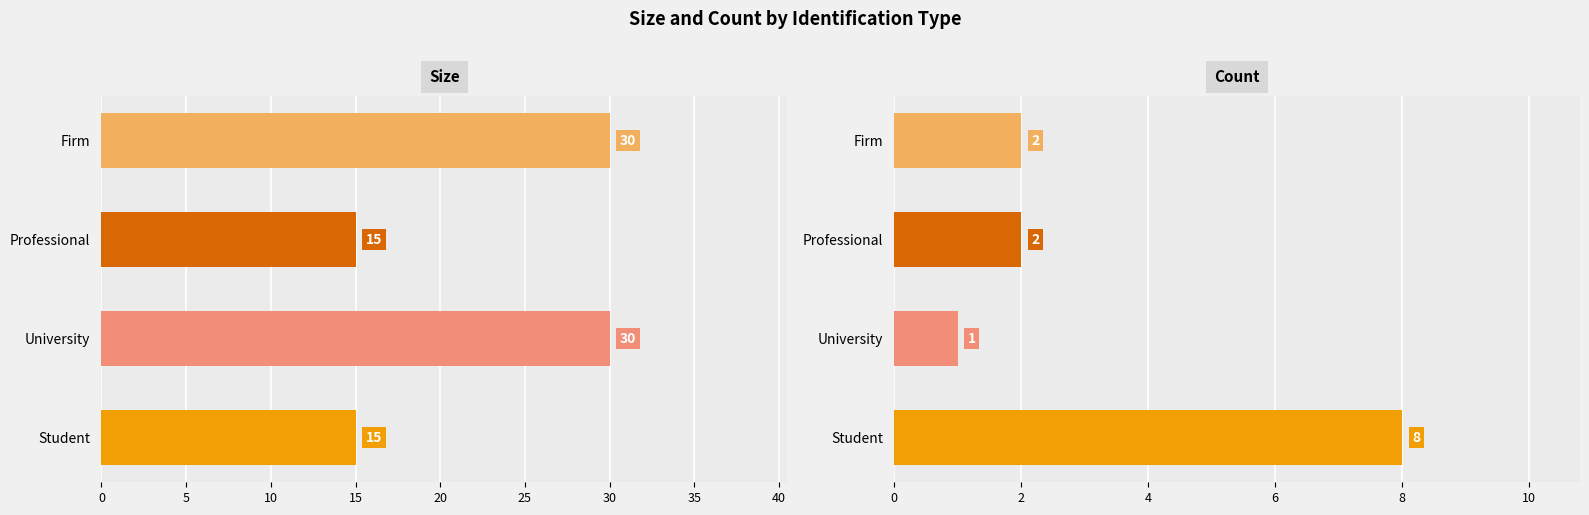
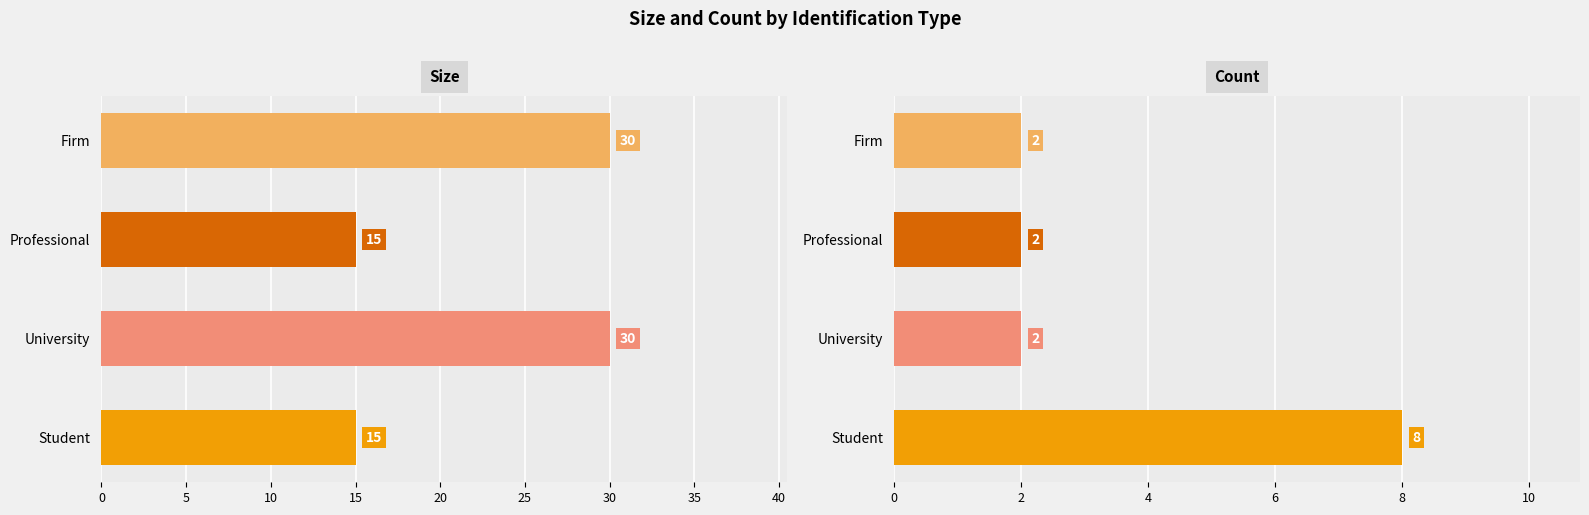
Count, University: 1 -> 2
